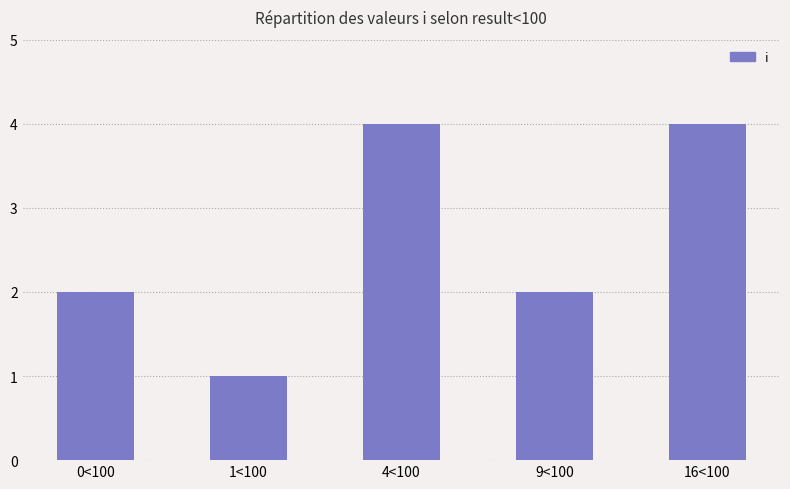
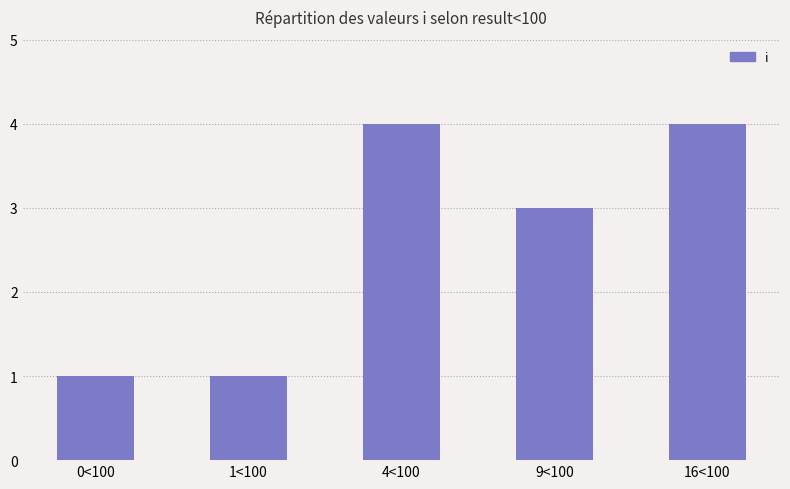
0<100: 2 -> 1
9<100: 2 -> 3
